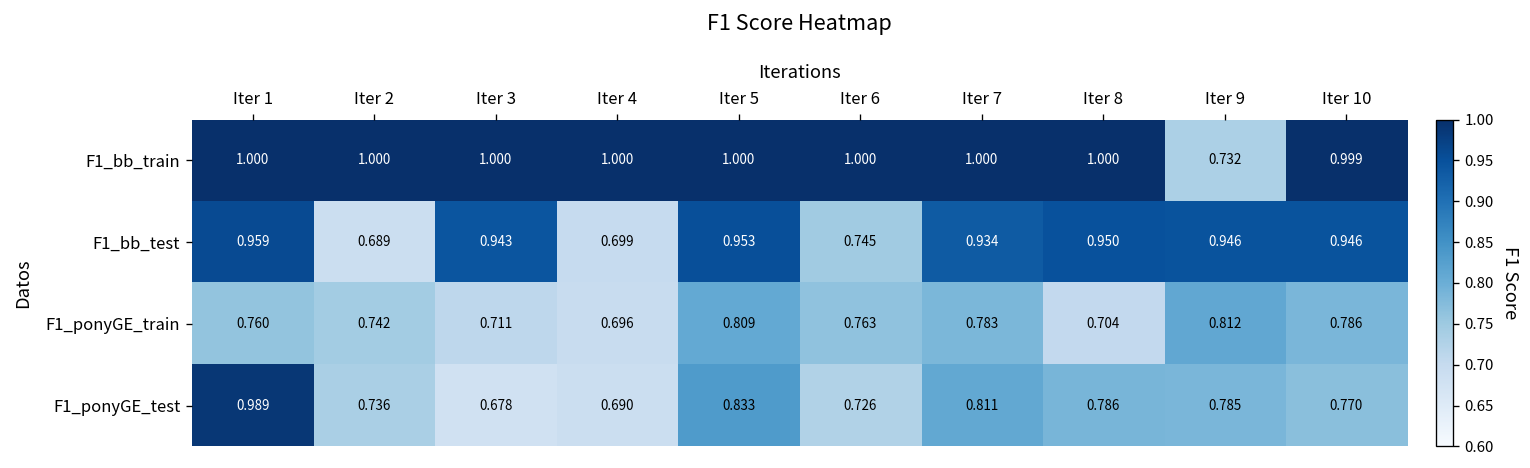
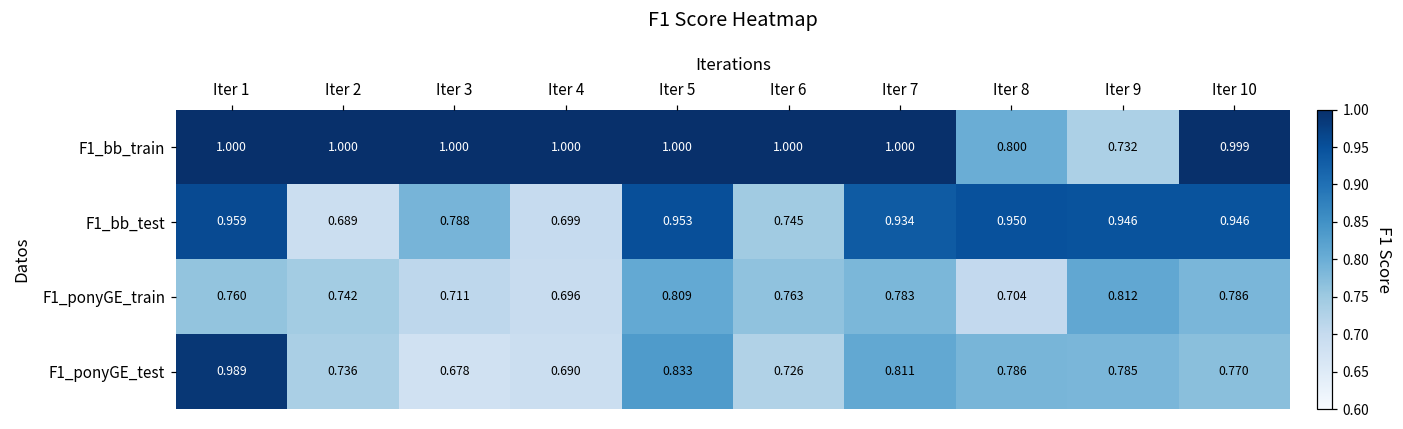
F1_bb_train, Iter 8: 1.000 -> 0.800
F1_bb_test, Iter 3: 0.943 -> 0.788
